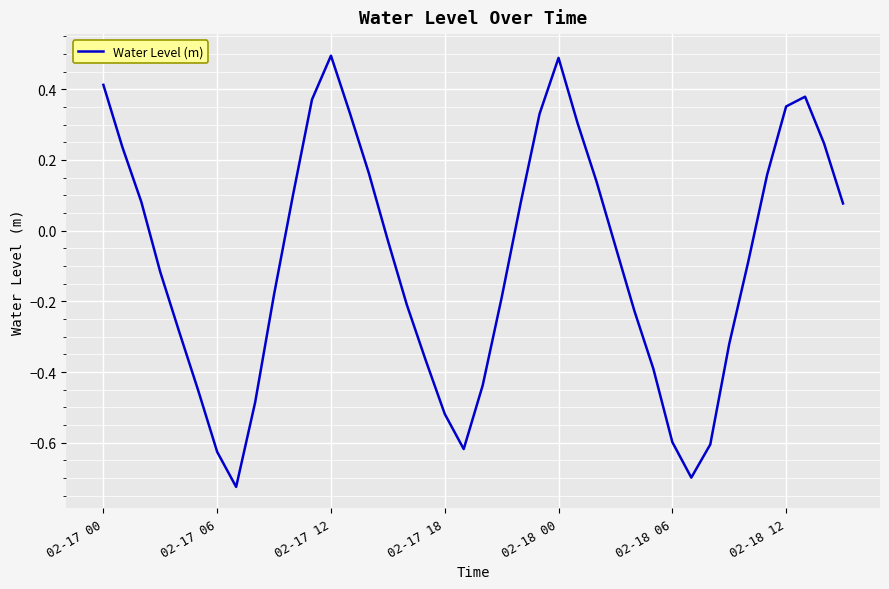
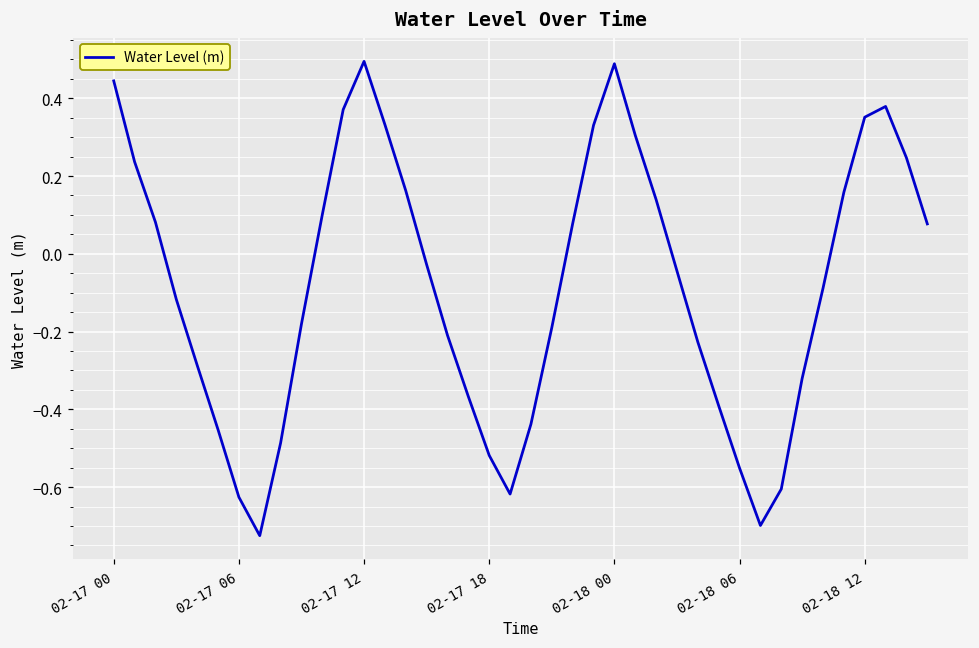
02-17 00: 0.41 -> 0.44
02-18 06: -0.60 -> -0.55
